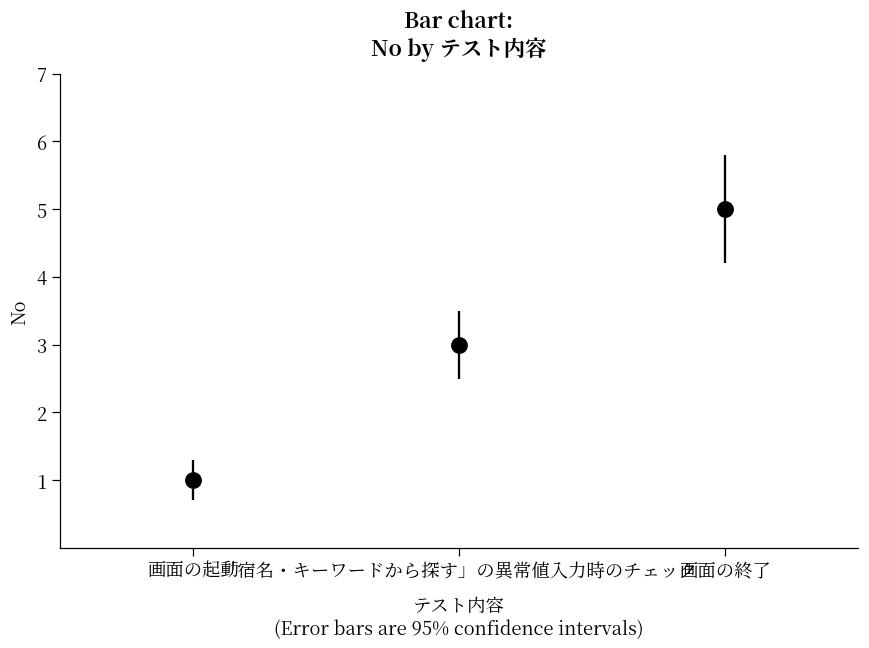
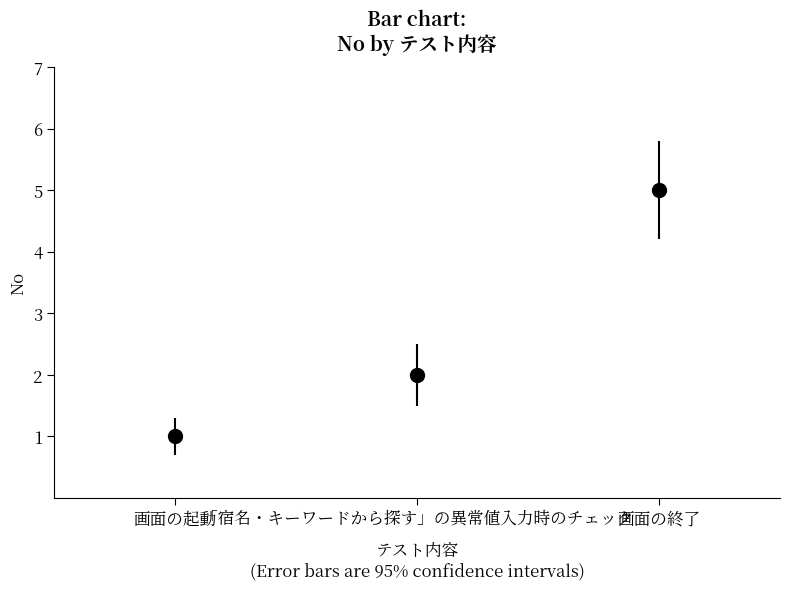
「宿名・キーワードから探す」の異常値入力時のチェック: 3 -> 2
